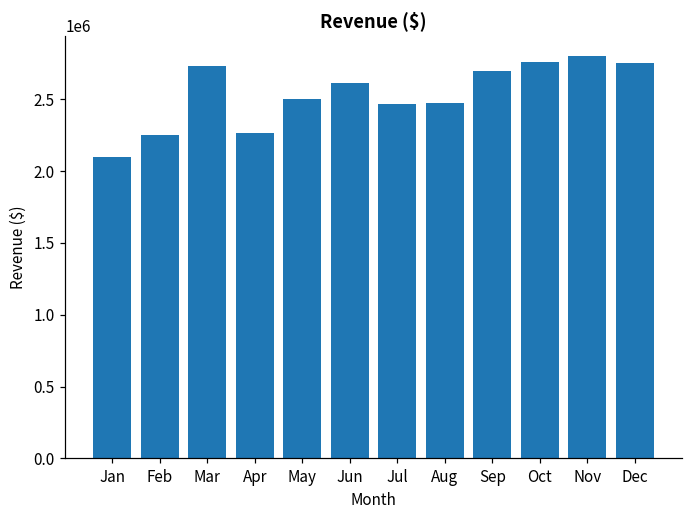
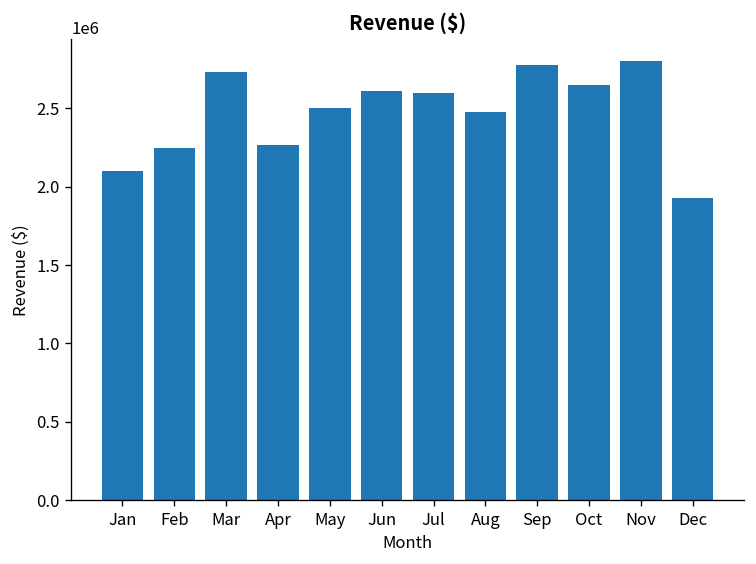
Jul: 2470000 -> 2600000
Sep: 2700000 -> 2780000
Oct: 2760000 -> 2650000
Dec: 2750000 -> 1930000
